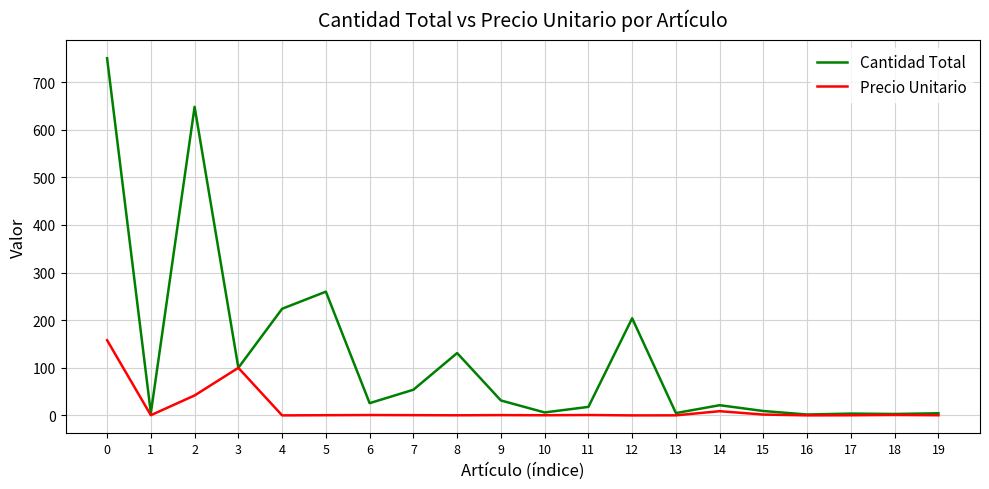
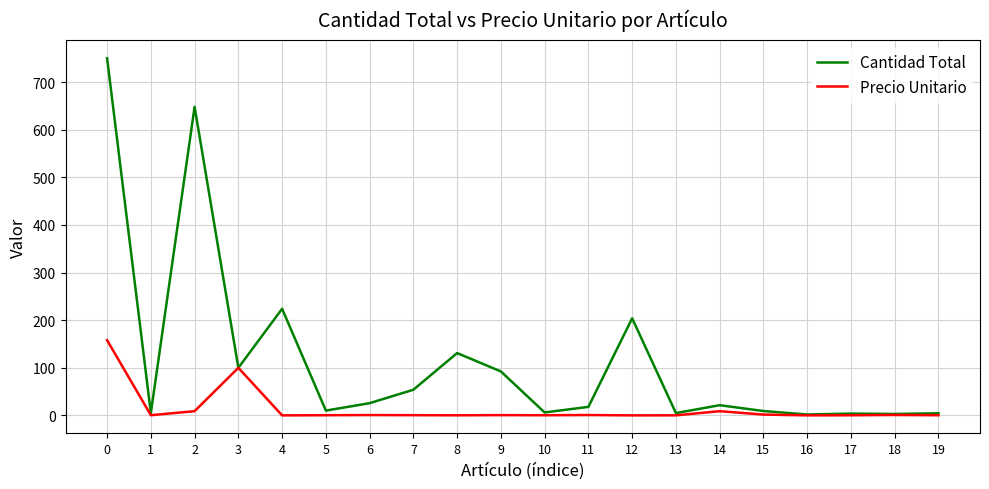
Precio Unitario, 2: 40 -> 10
Cantidad Total, 5: 260 -> 10
Cantidad Total, 9: 30 -> 90
